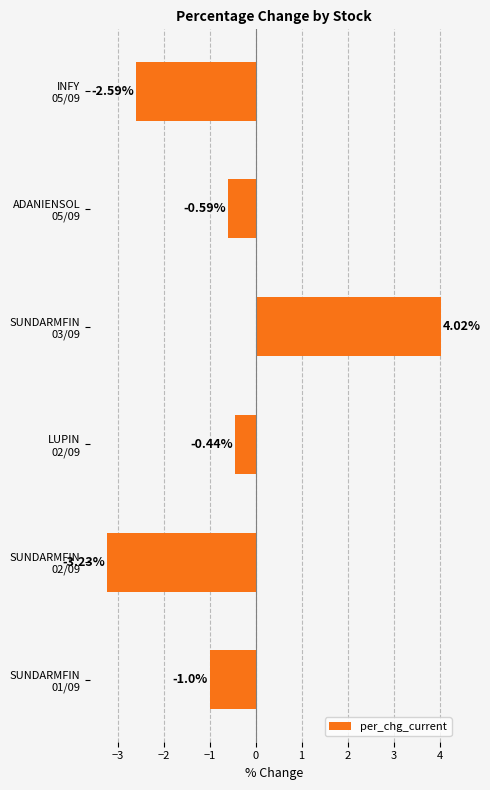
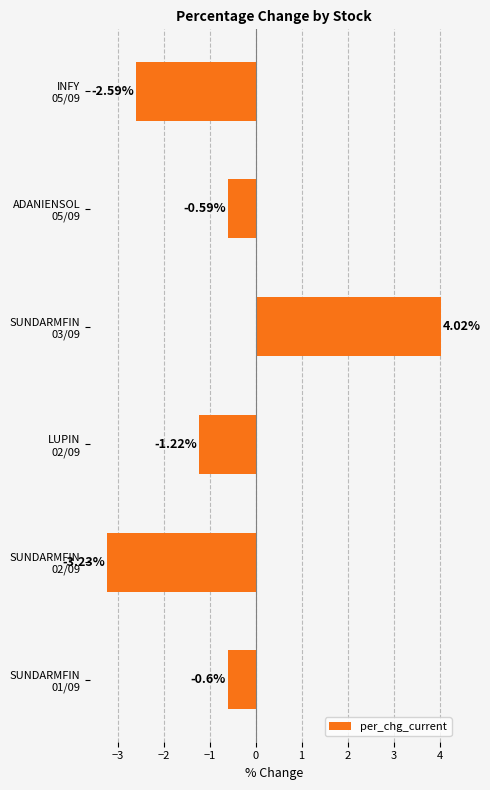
LUPIN 02/09: -0.44% -> -1.22%
SUNDARMFIN 01/09: -1.0% -> -0.6%
